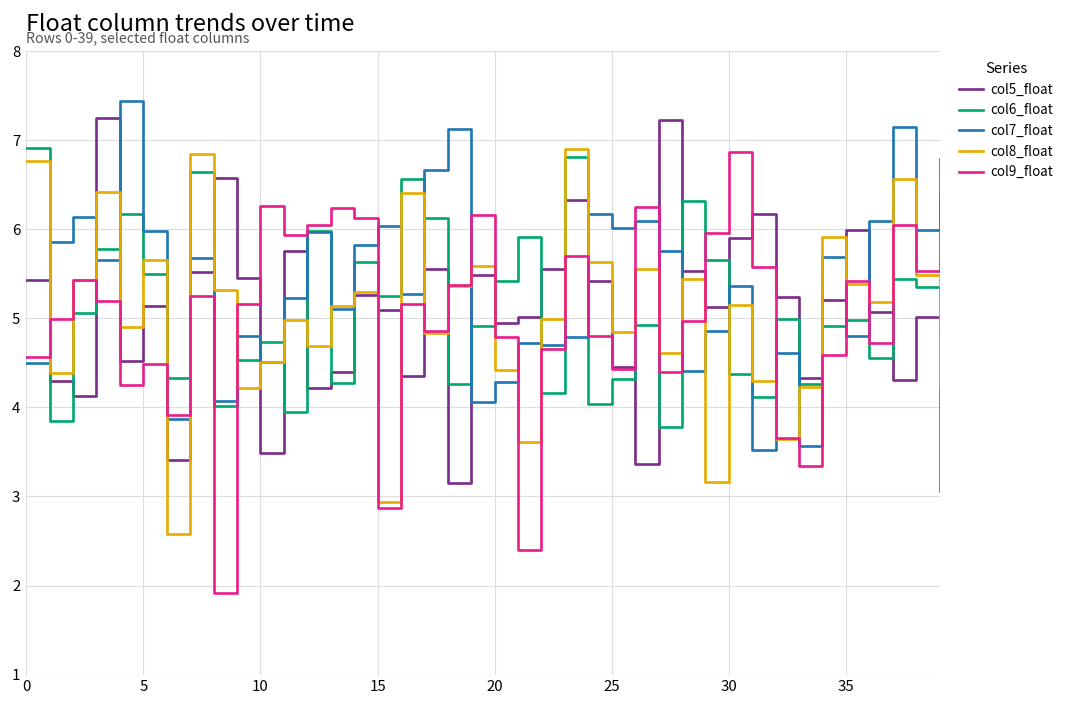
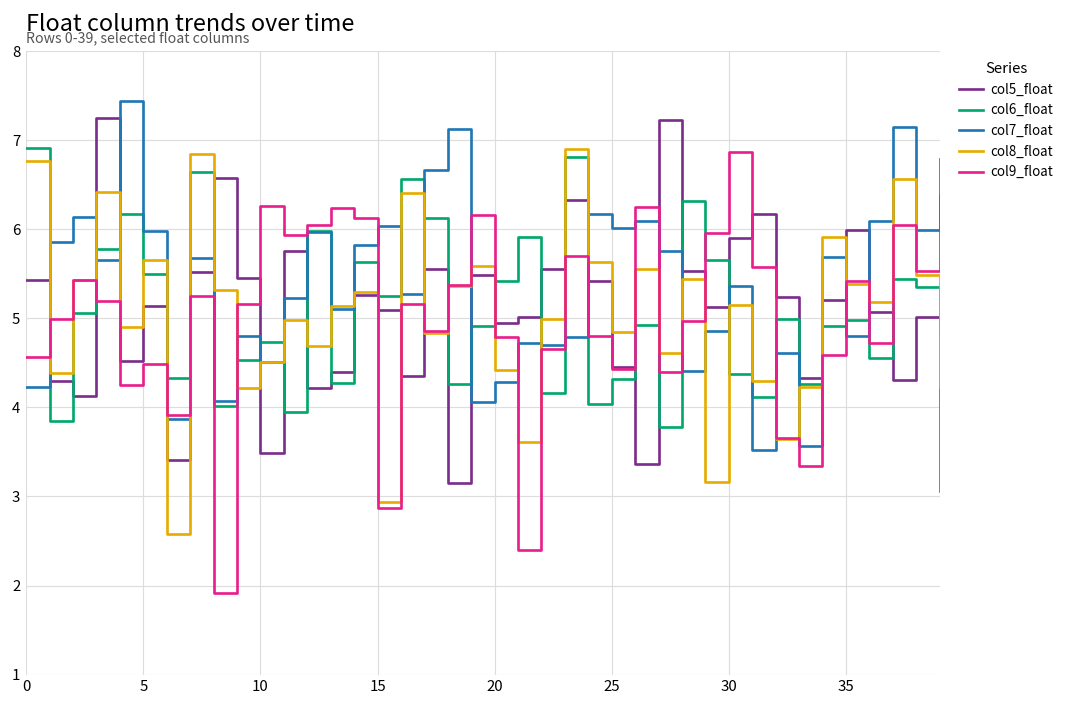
col7_float, 0: 4.5 -> 4.2
